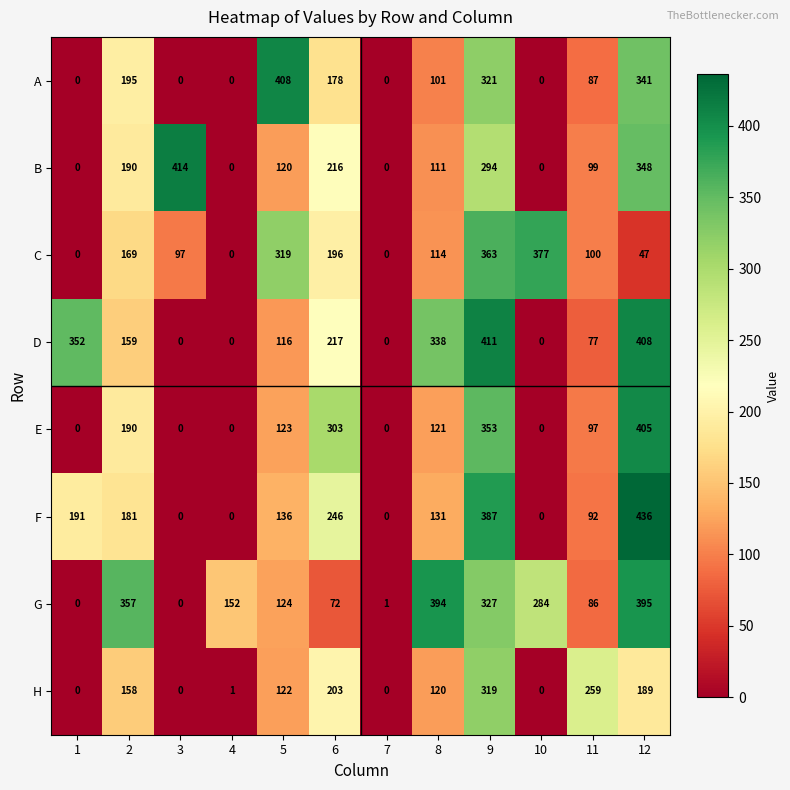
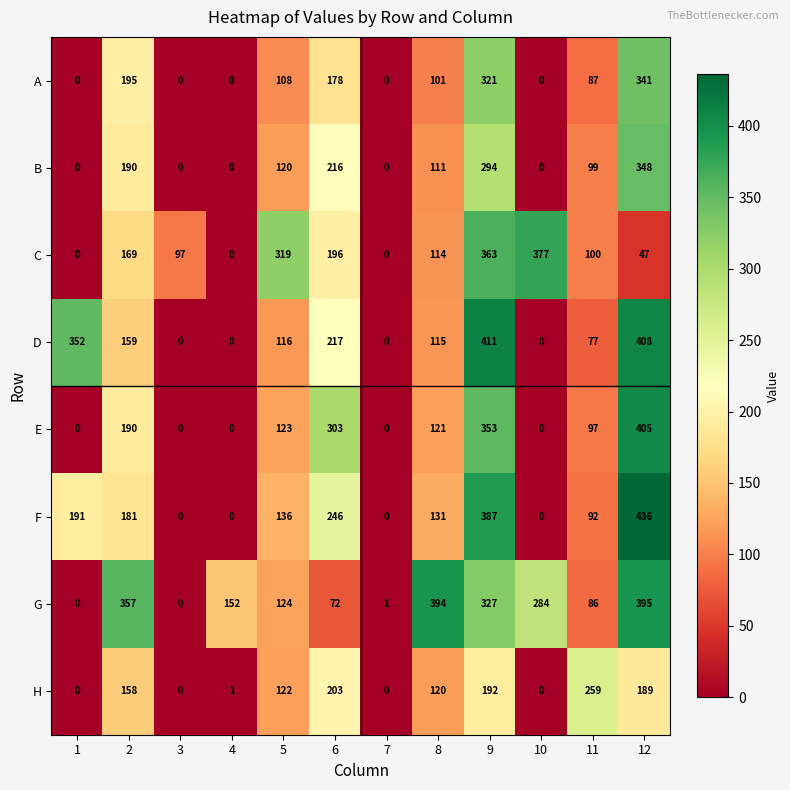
A, 5: 408 -> 108
B, 3: 414 -> 0
D, 8: 338 -> 115
H, 9: 319 -> 192
